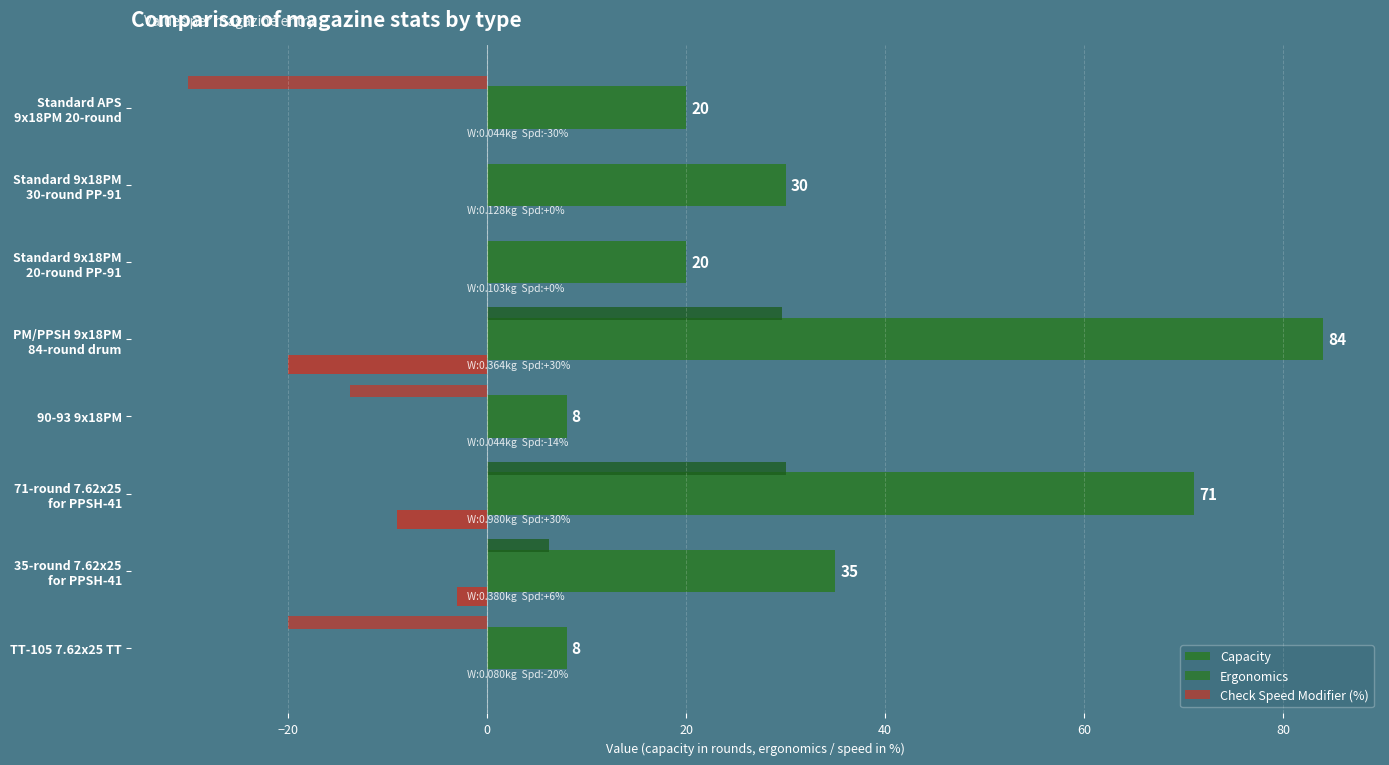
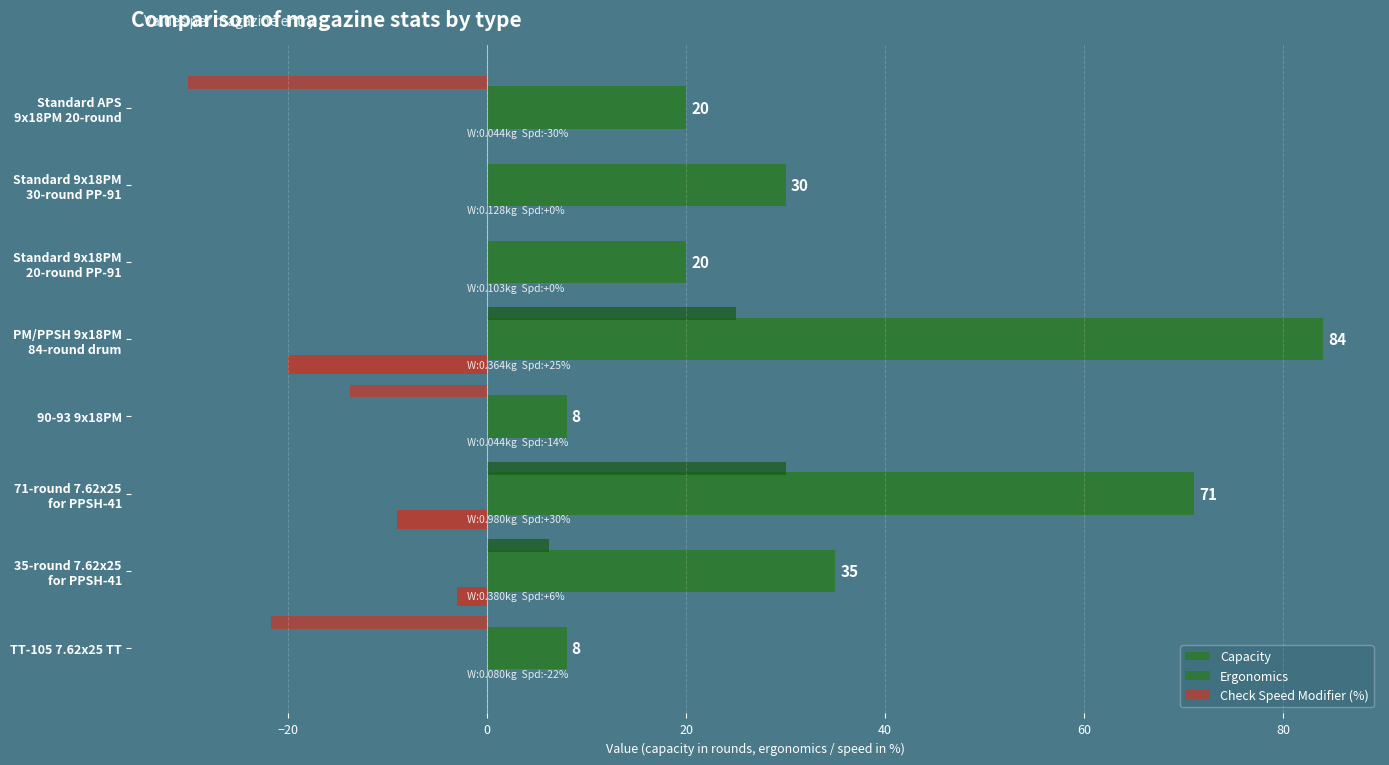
Check Speed Modifier (%), PM/PPSH 9x18PM 84-round drum: +30% -> +25%
Check Speed Modifier (%), TT-105 7.62x25 TT: -20% -> -22%
